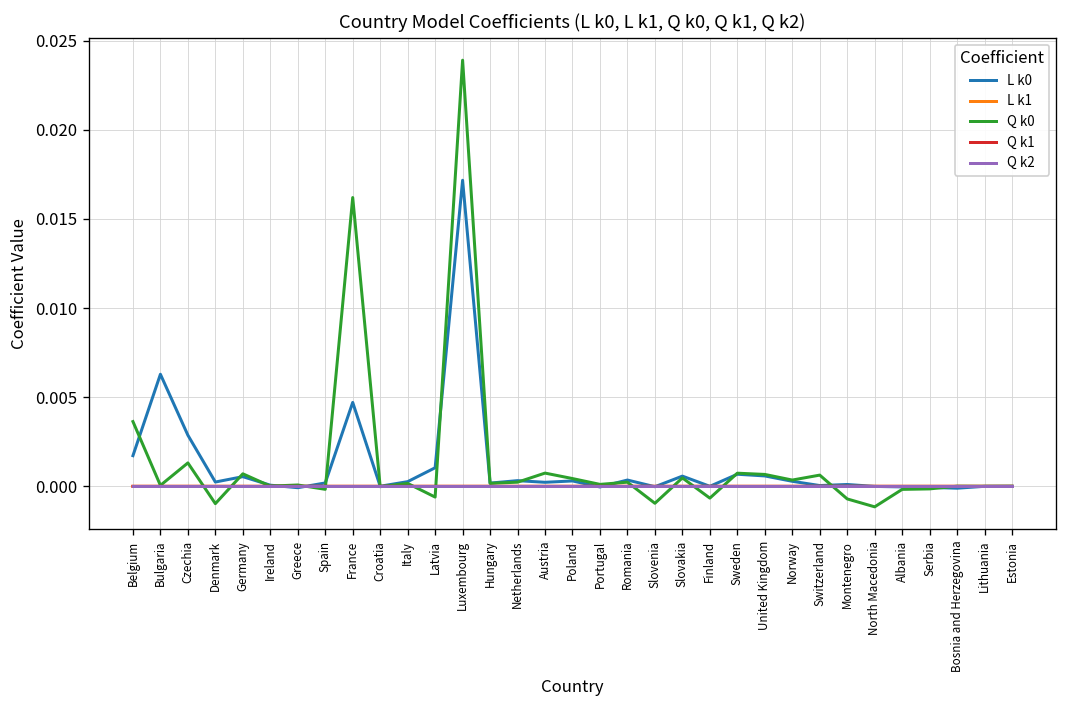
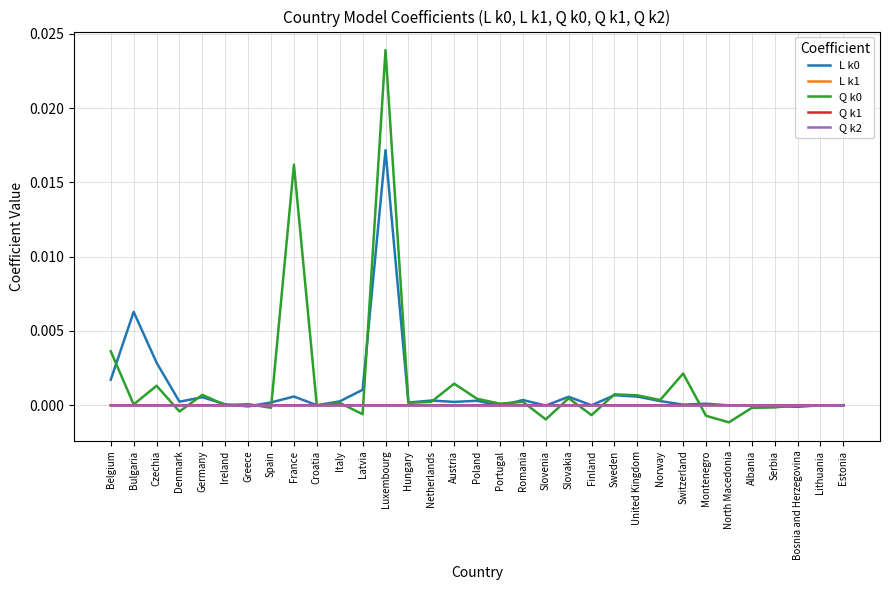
Q k0, Denmark: -0.0010 -> -0.0004
L k0, France: 0.0047 -> 0.0006
Q k0, Austria: 0.0007 -> 0.0015
Q k0, Switzerland: 0.0006 -> 0.0021
